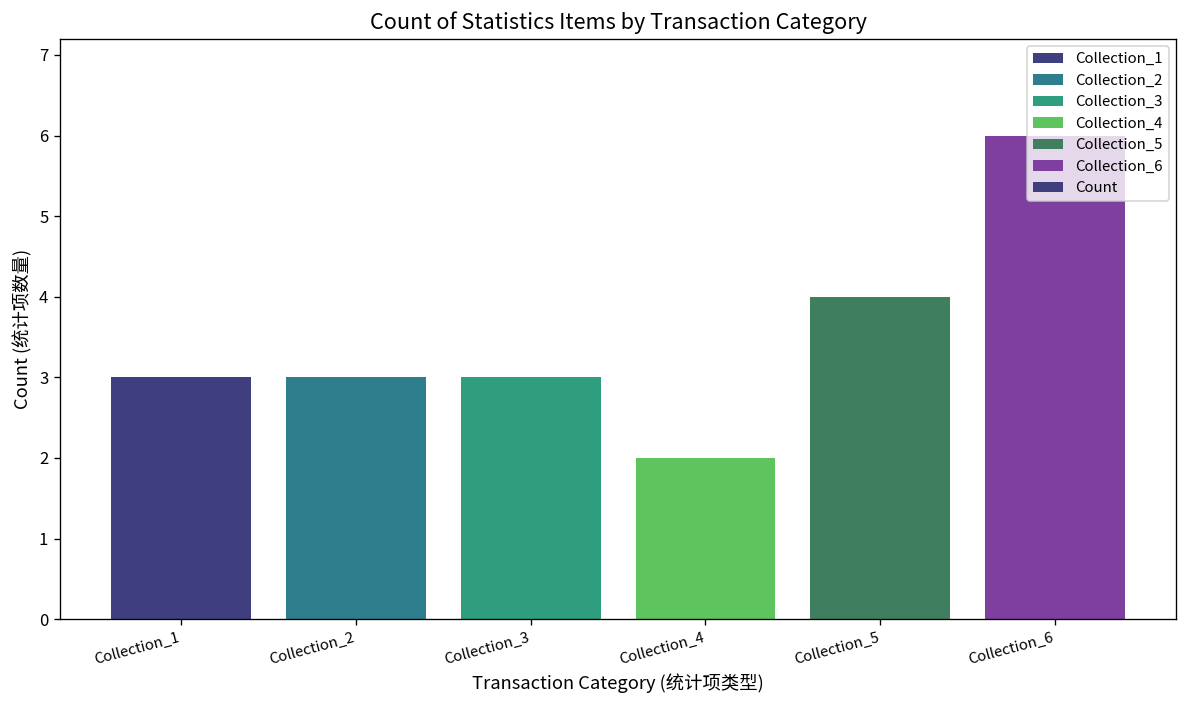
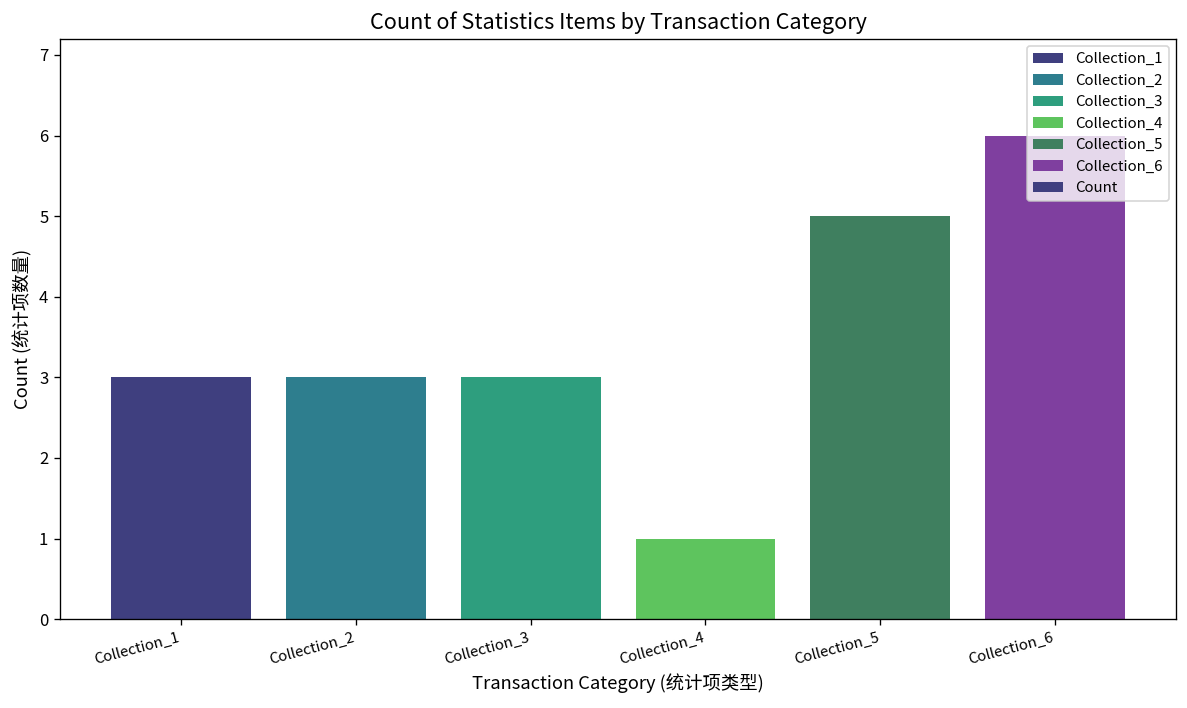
Collection_4: 2 -> 1
Collection_5: 4 -> 5
